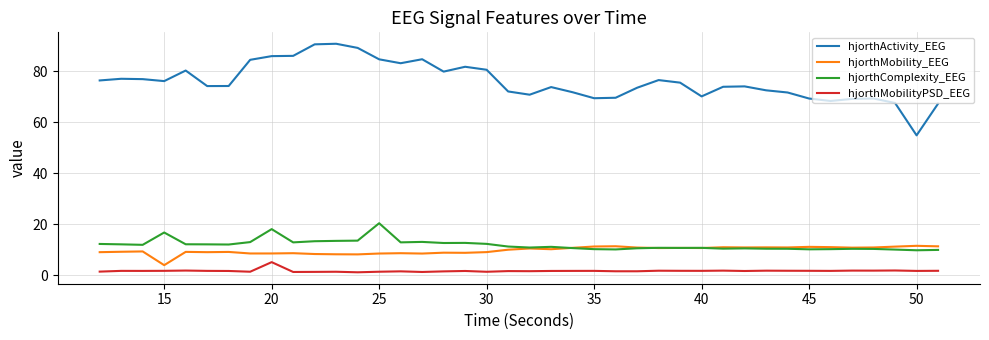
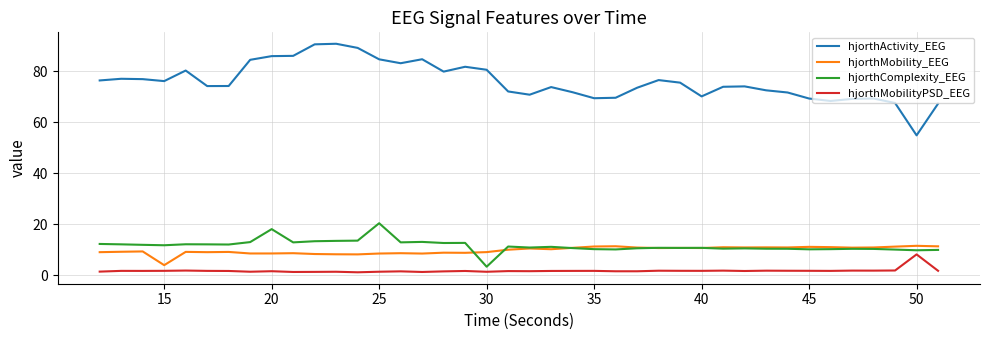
hjorthComplexity_EEG, 15: 17 -> 12
hjorthMobilityPSD_EEG, 20: 5 -> 2
hjorthComplexity_EEG, 30: 12 -> 3
hjorthMobilityPSD_EEG, 50: 2 -> 8
